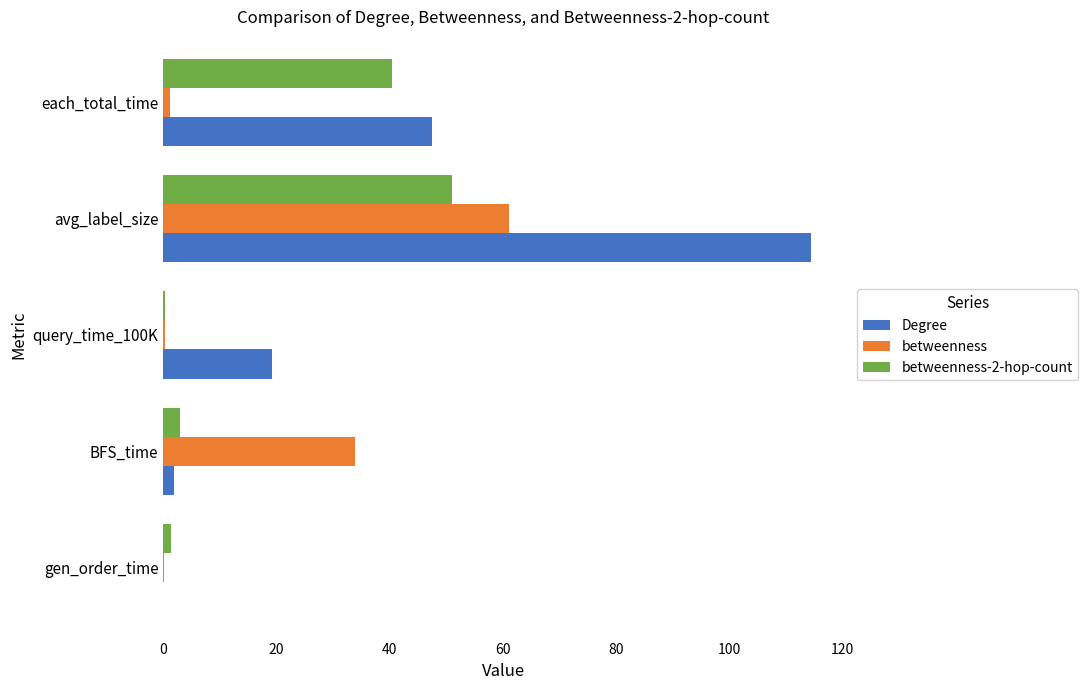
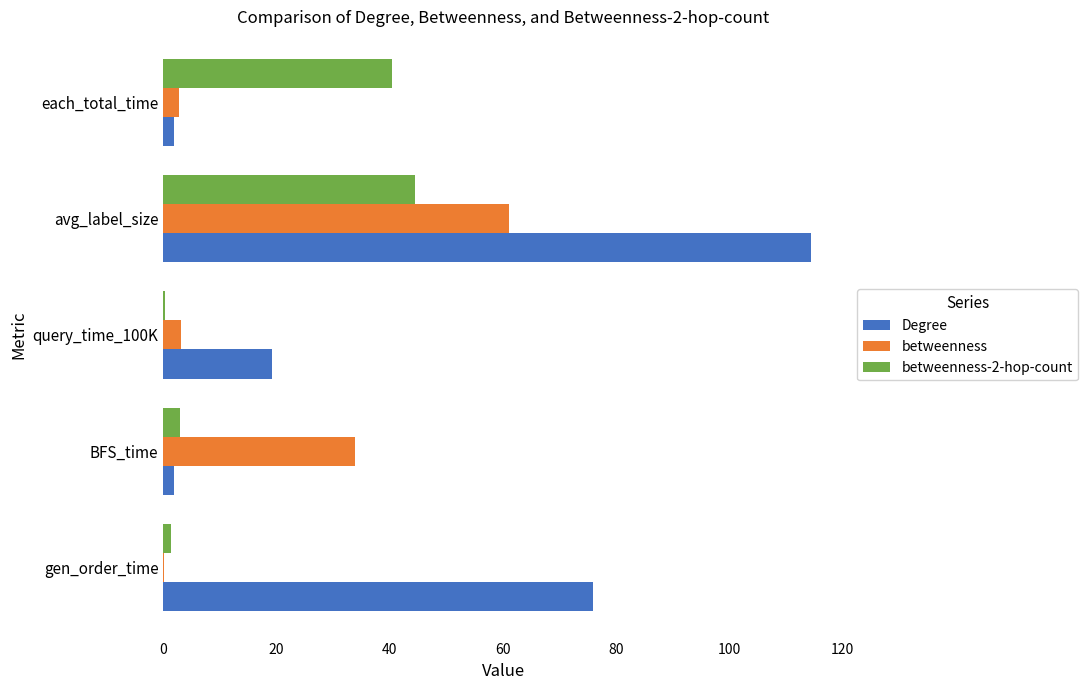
betweenness, each_total_time: 1 -> 3
Degree, each_total_time: 48 -> 2
betweenness-2-hop-count, avg_label_size: 51 -> 45
betweenness, query_time_100K: 0 -> 3
Degree, gen_order_time: 0 -> 76
